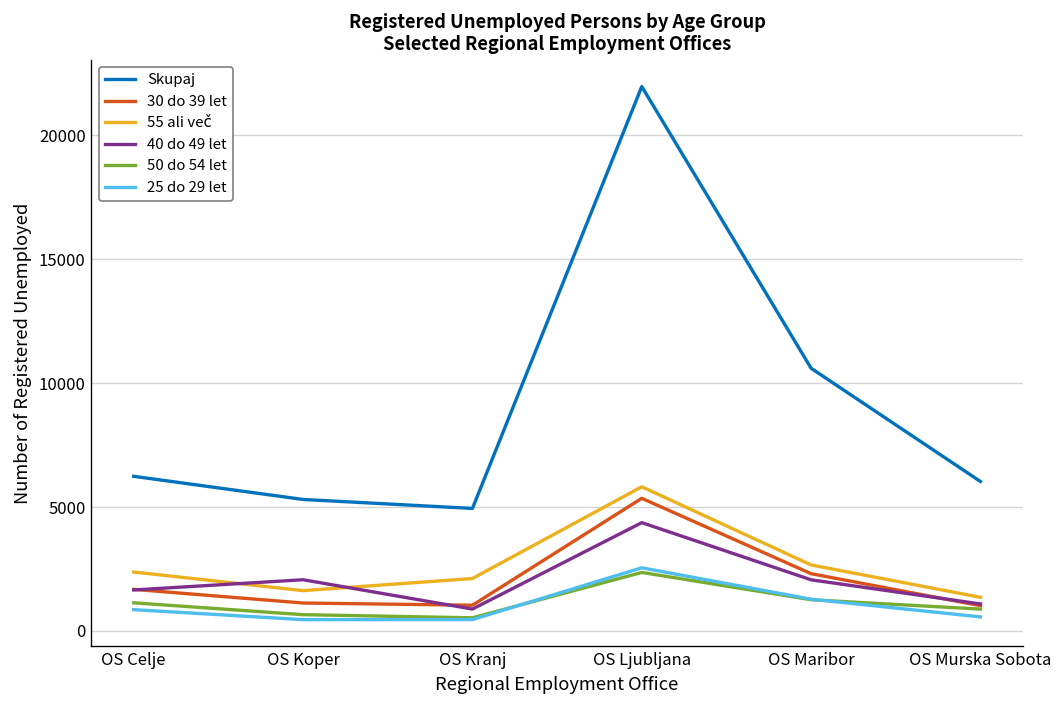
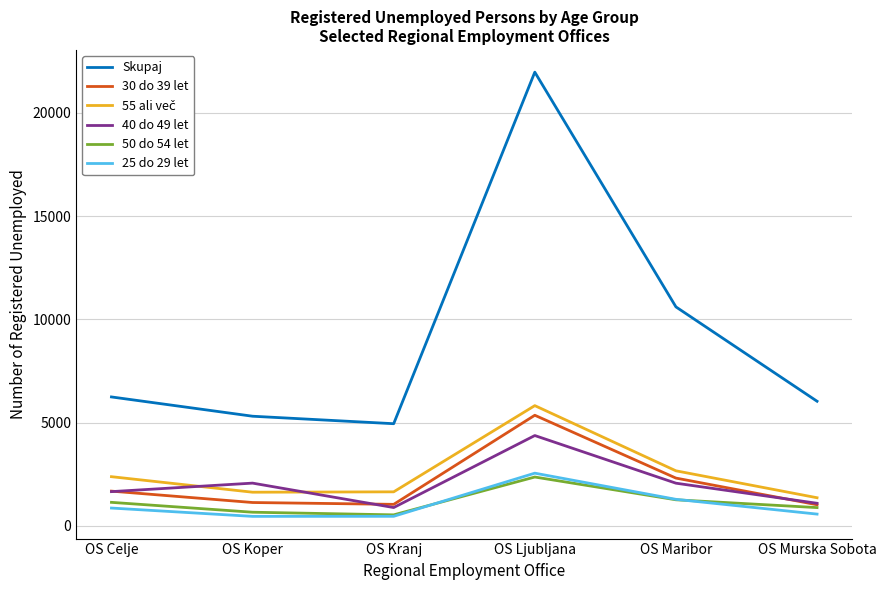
55 ali več, OS Kranj: 2100 -> 1600
